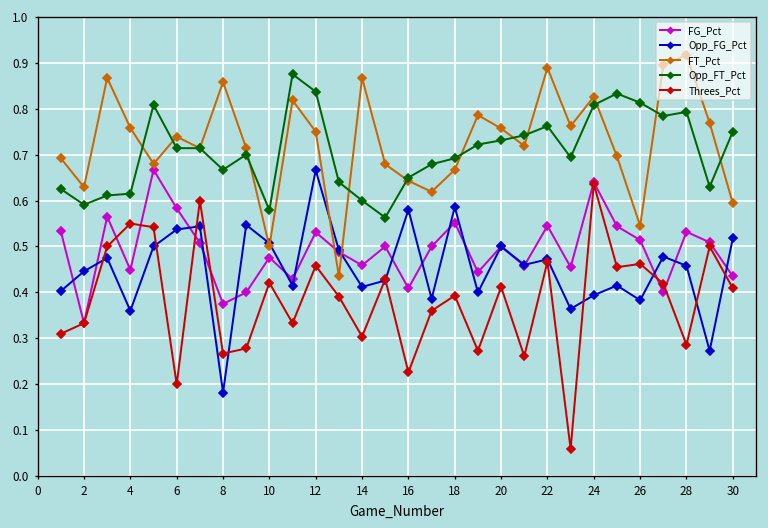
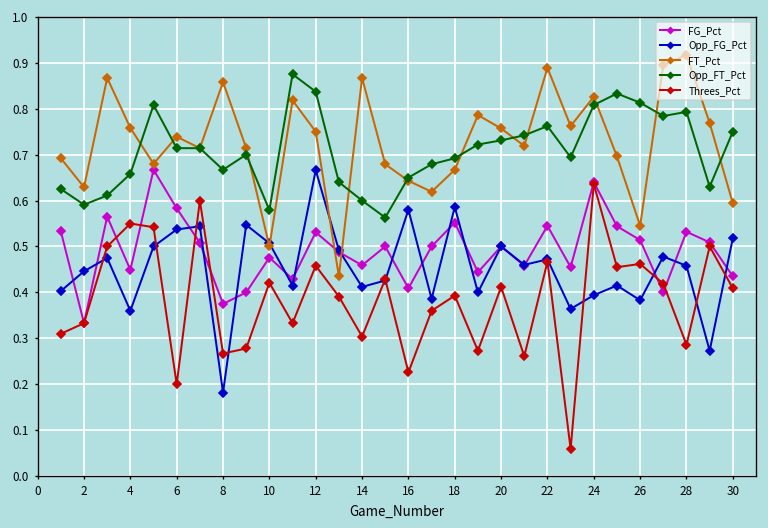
Opp_FT_Pct, 4: 0.62 -> 0.66
